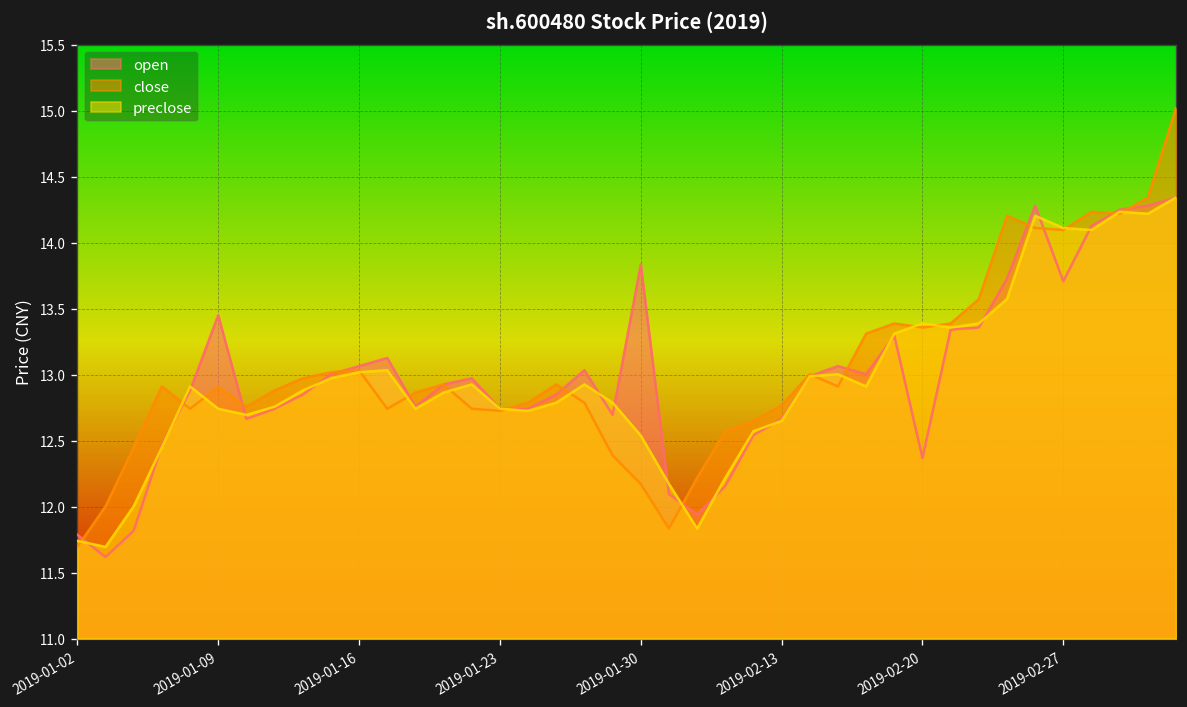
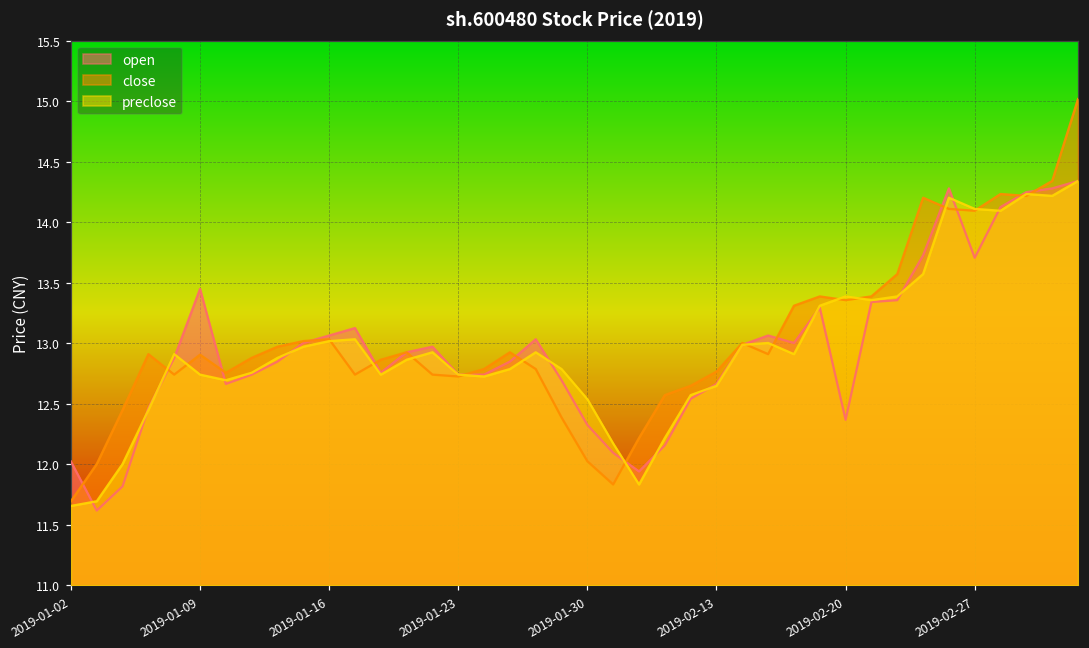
open, 2019-01-02: 11.79 -> 12.02
preclose, 2019-01-02: 11.74 -> 11.66
open, 2019-01-30: 13.83 -> 12.33
close, 2019-01-30: 12.17 -> 12.03
